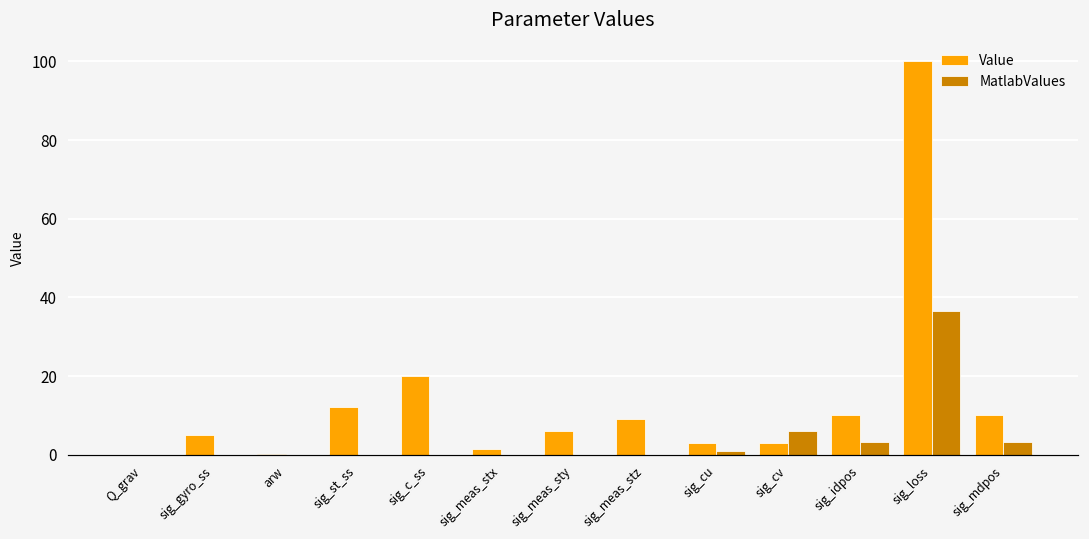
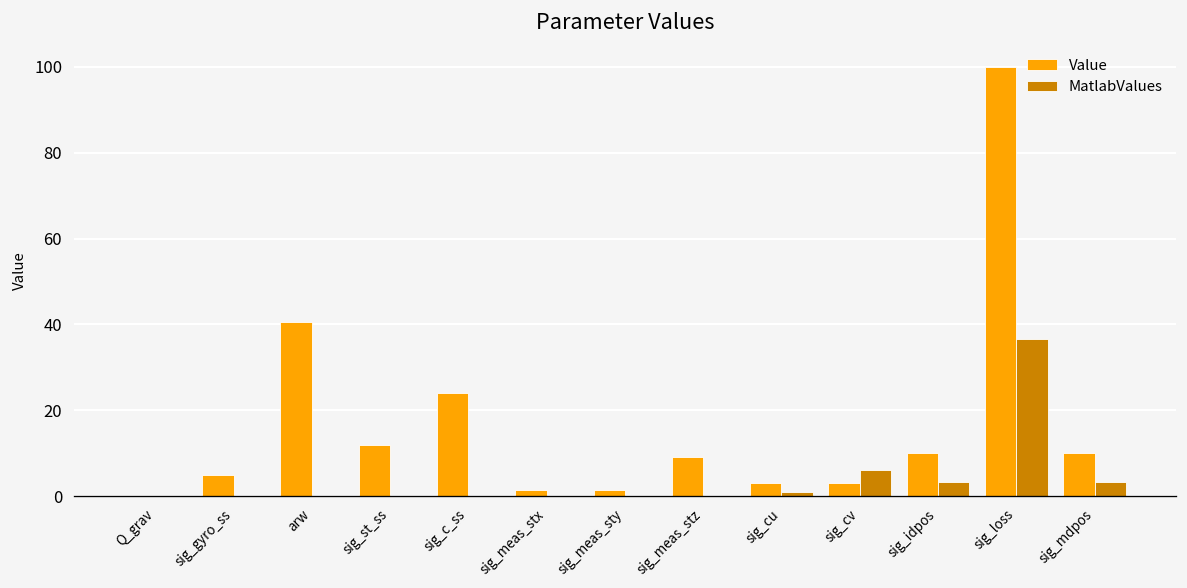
Value, arw: 0 -> 40
Value, sig_c_ss: 20 -> 24
Value, sig_meas_sty: 6 -> 2
